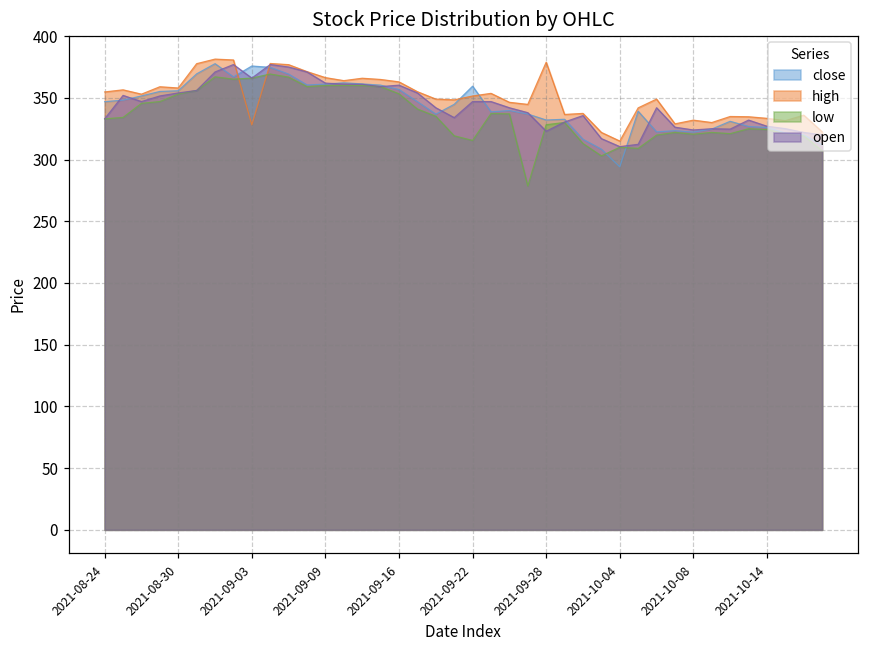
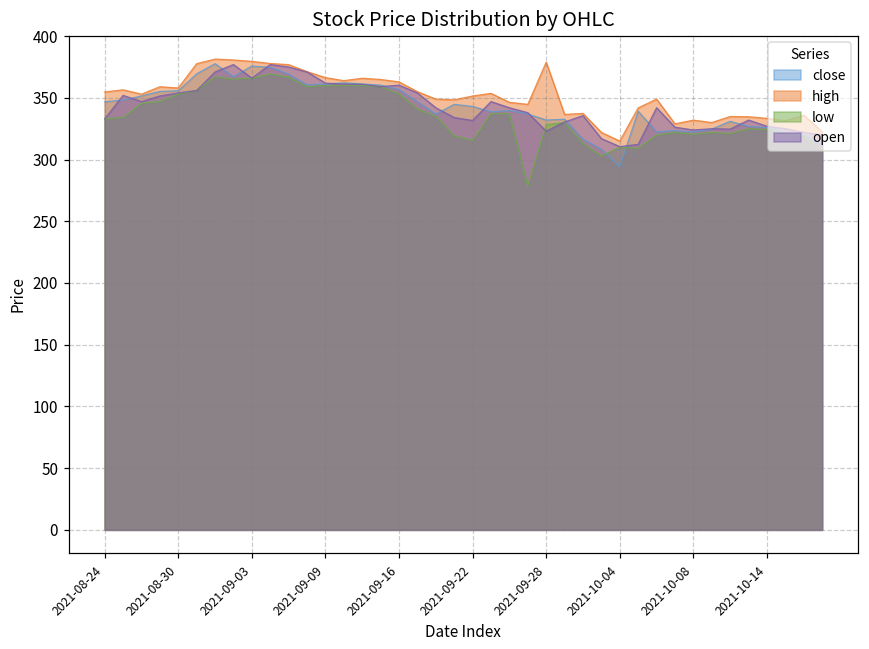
high, 2021-09-03: 328 -> 380
close, 2021-09-22: 359 -> 343
open, 2021-09-22: 347 -> 332
